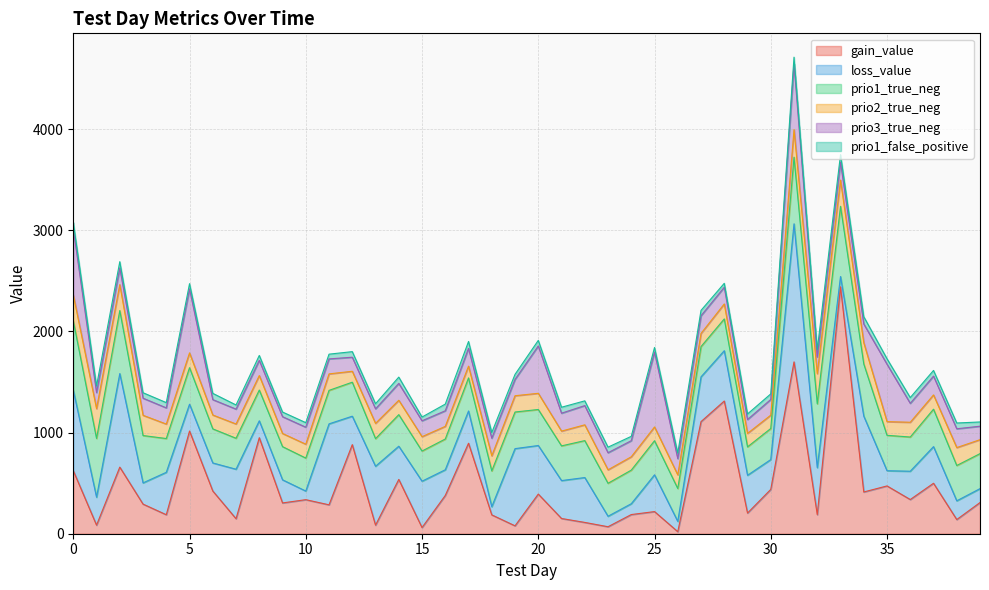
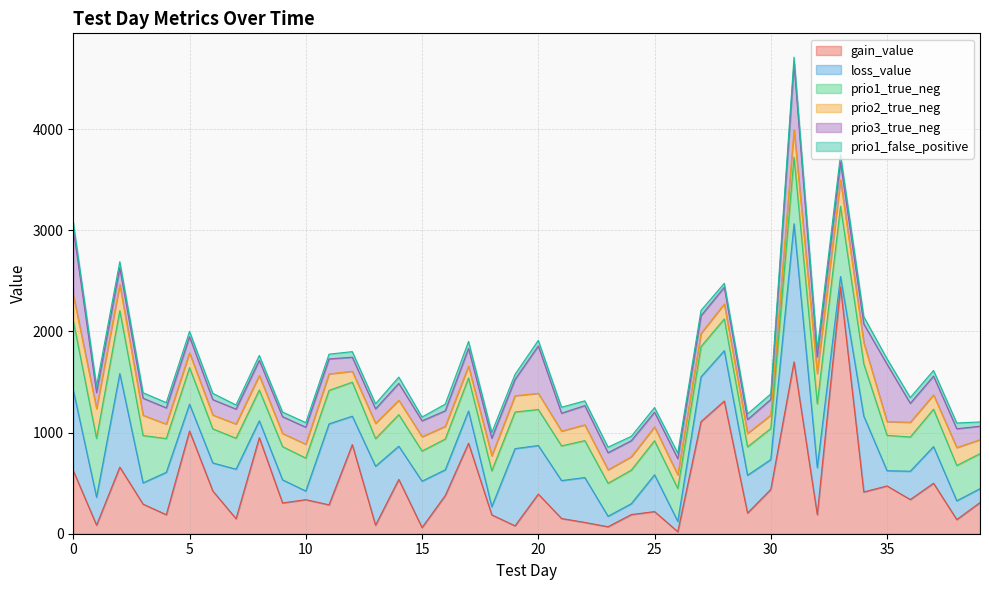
prio3_true_neg, 5: 630 -> 160
prio3_true_neg, 25: 740 -> 150
